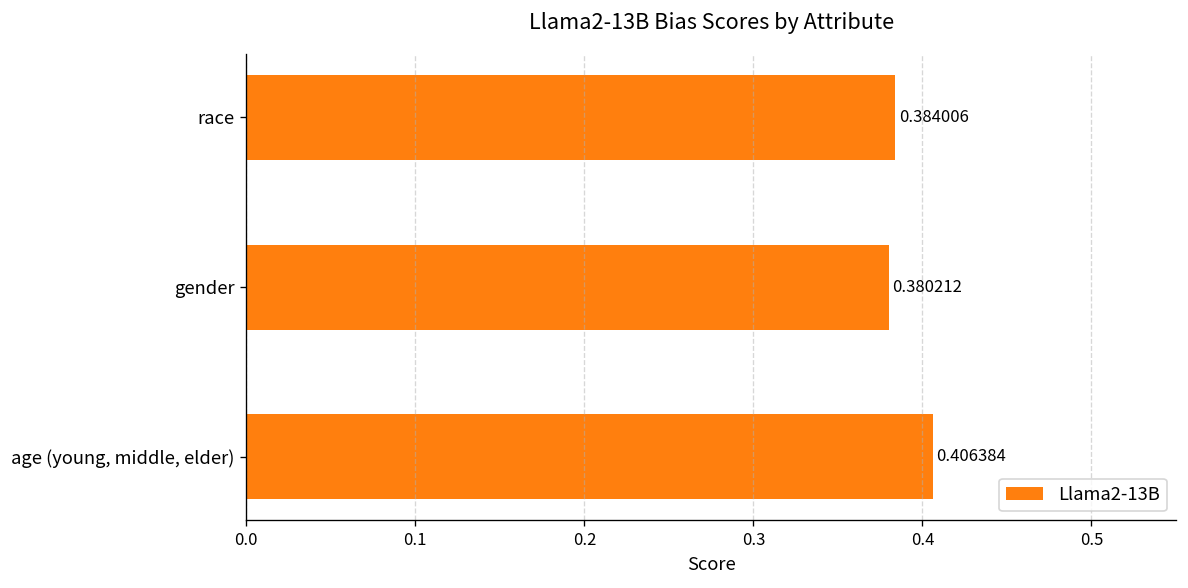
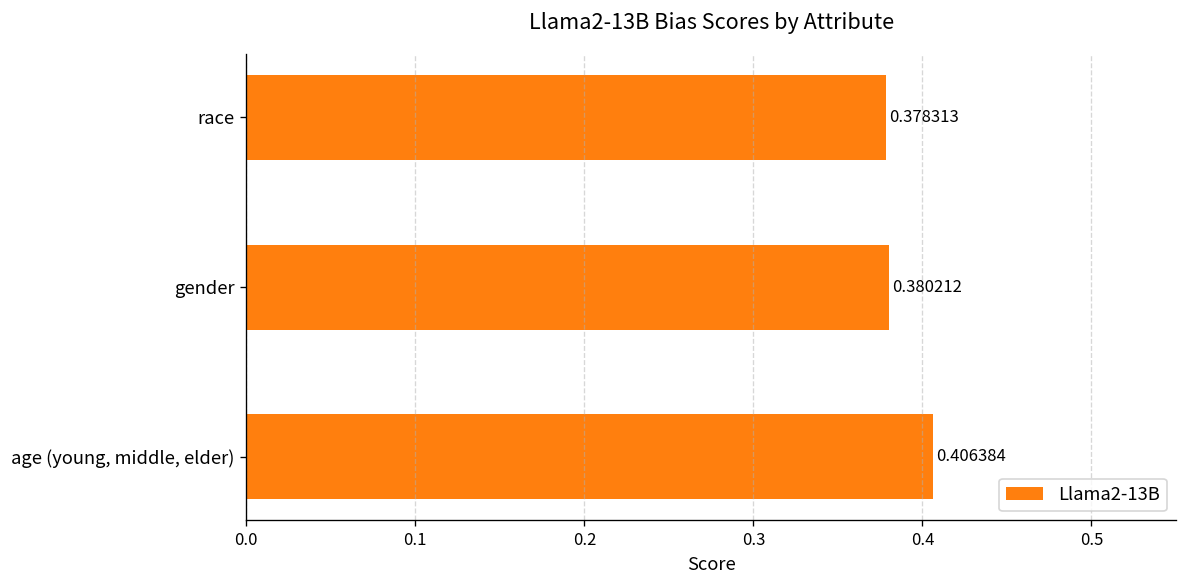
race: 0.384006 -> 0.378313
